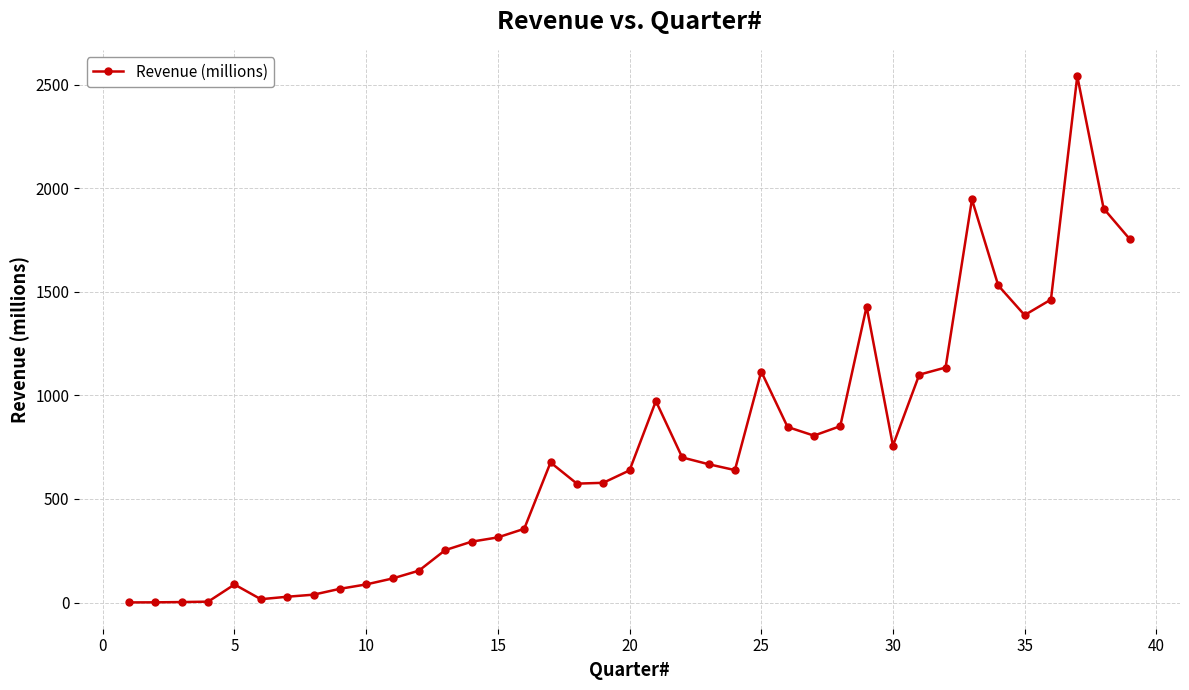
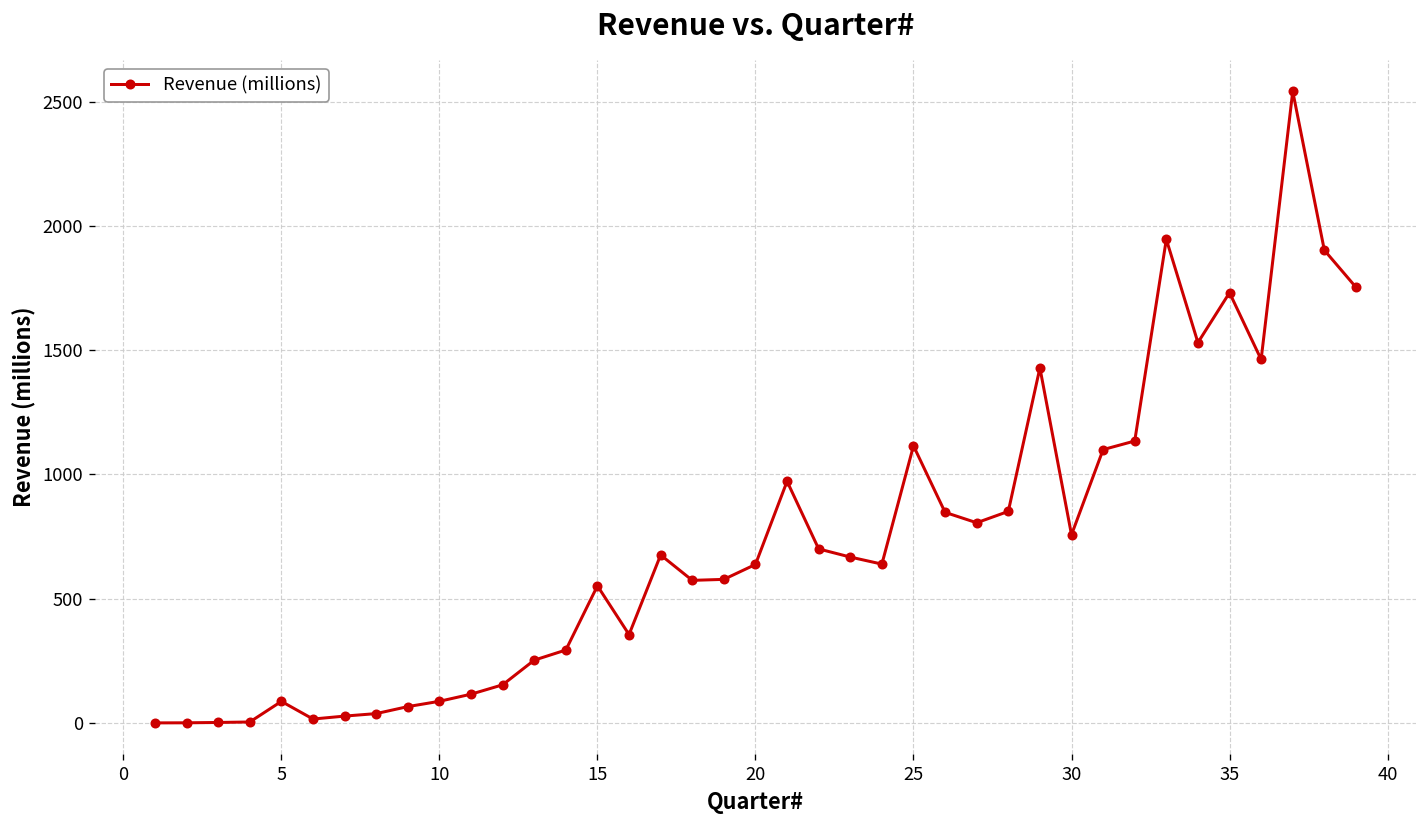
15: 310 -> 550
35: 1390 -> 1730
